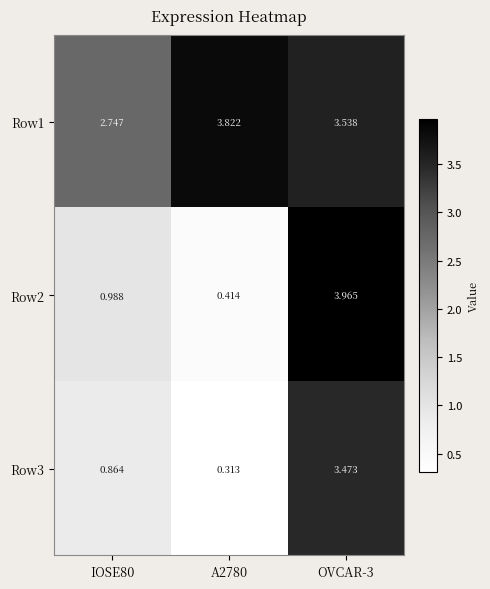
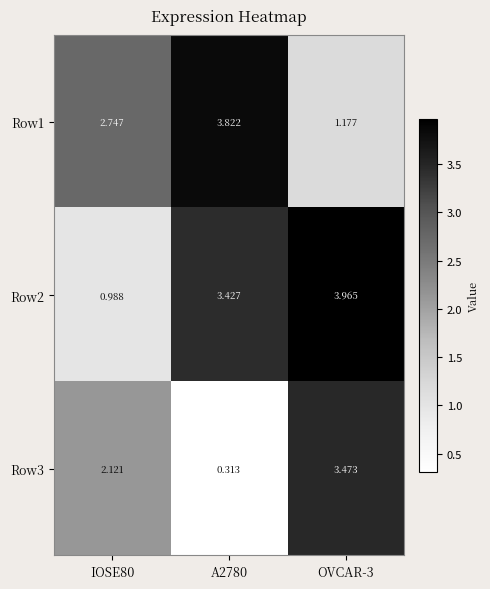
Row1, OVCAR-3: 3.538 -> 1.177
Row2, A2780: 0.414 -> 3.427
Row3, IOSE80: 0.864 -> 2.121
